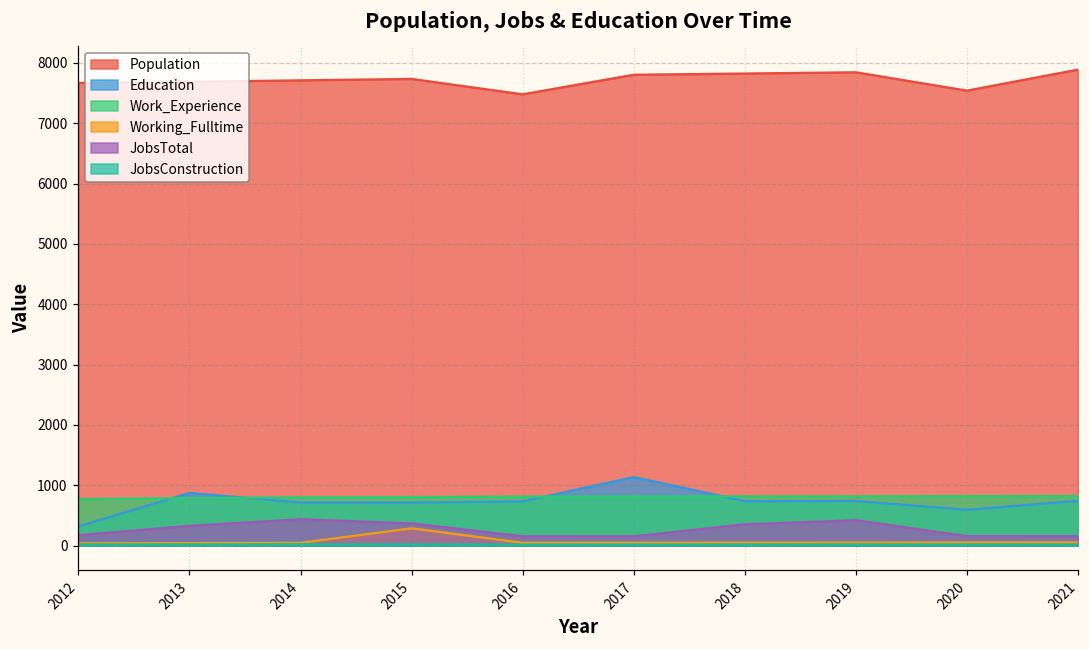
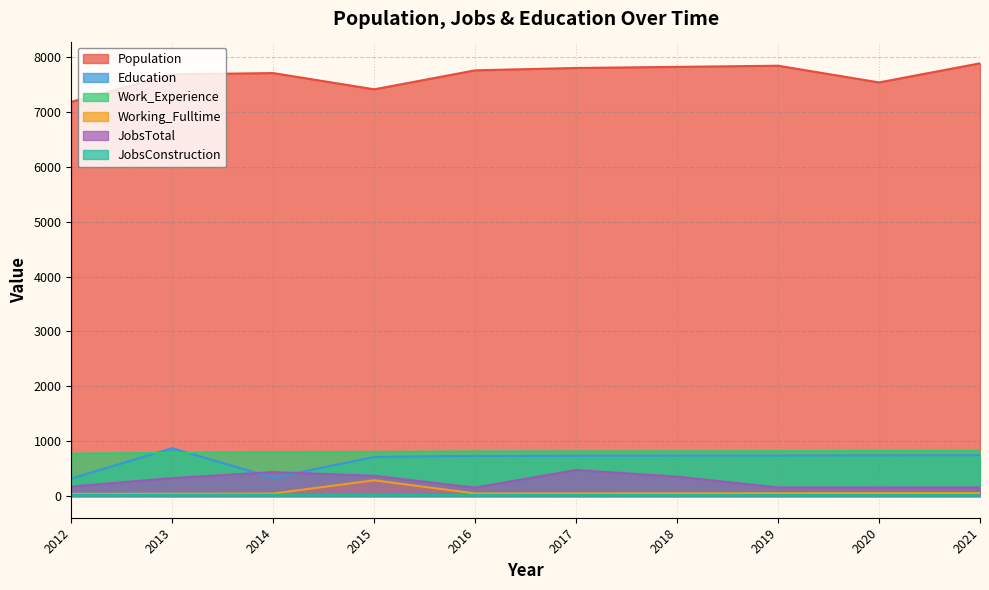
Population, 2012: 7700 -> 7200
Education, 2014: 700 -> 300
Population, 2015: 7700 -> 7400
Population, 2016: 7500 -> 7800
Education, 2017: 1100 -> 700
JobsTotal, 2017: 200 -> 500
JobsTotal, 2019: 400 -> 200
Education, 2020: 600 -> 700
